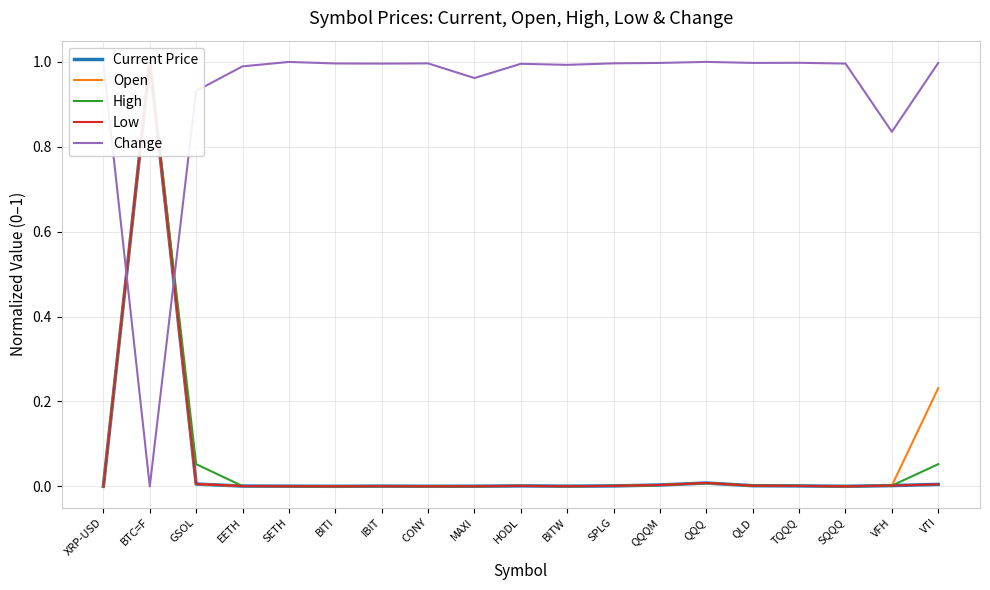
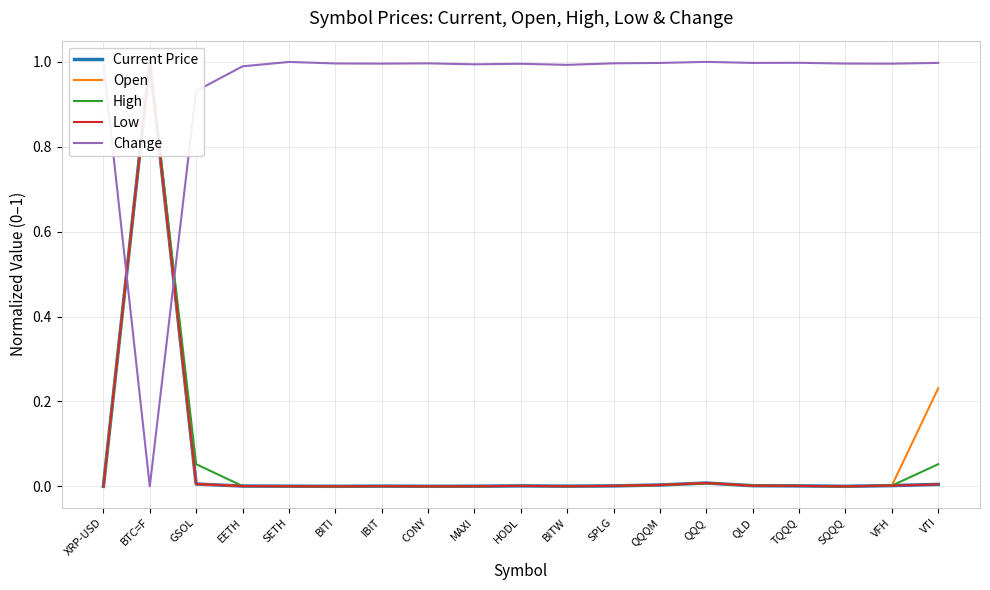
Change, MAXI: 0.96 -> 0.99
Change, VFH: 0.84 -> 1.00
